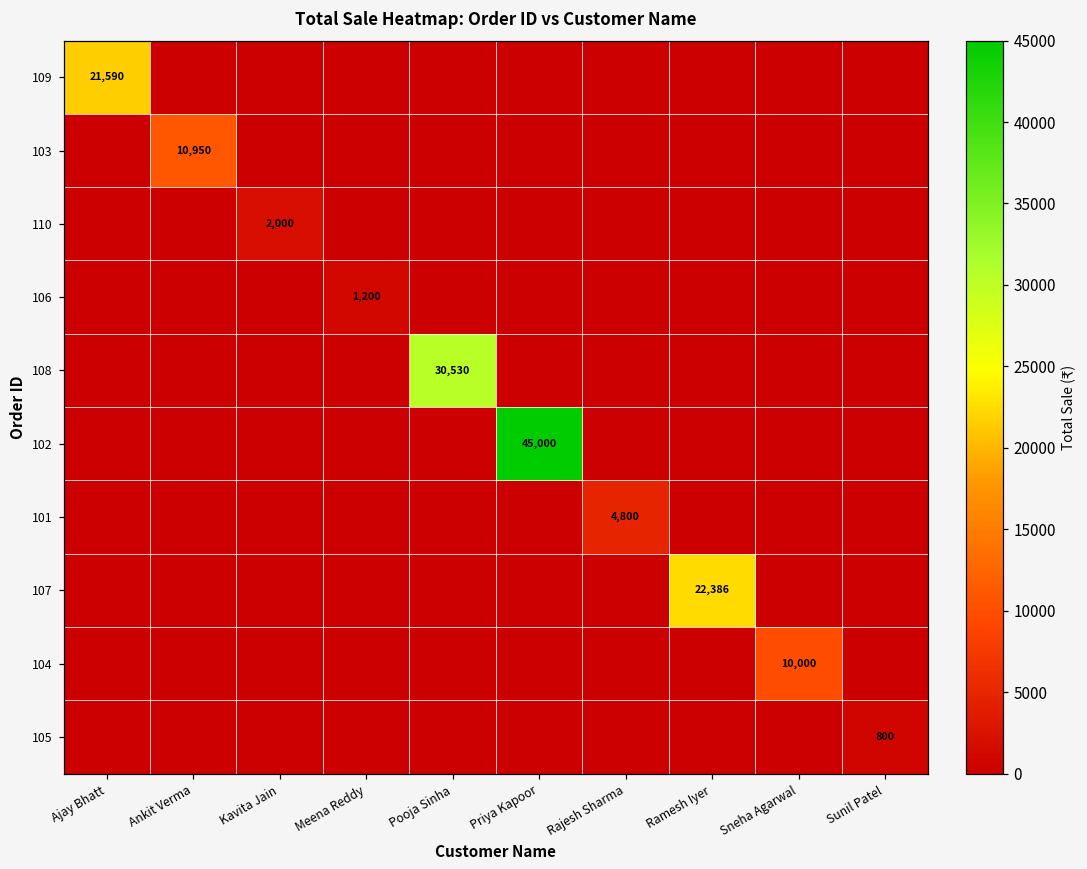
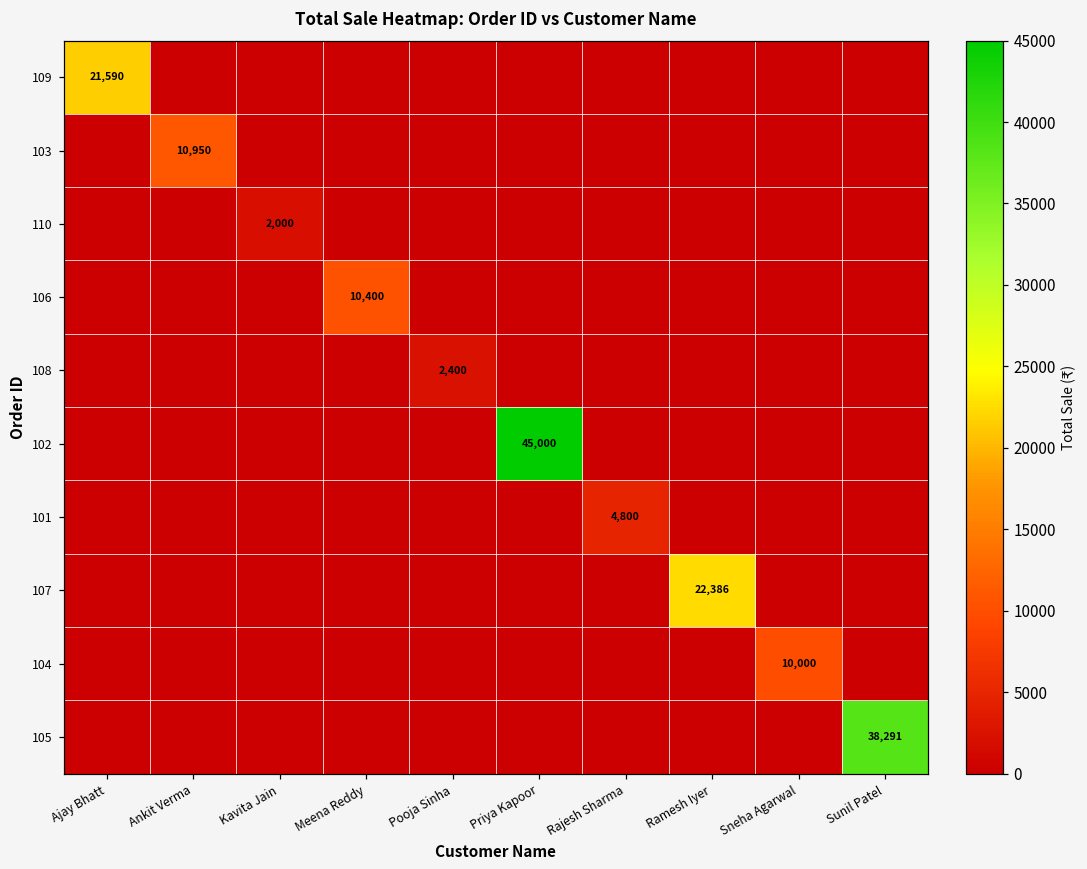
106, Meena Reddy: 1,200 -> 10,400
108, Pooja Sinha: 30,530 -> 2,400
105, Sunil Patel: 800 -> 38,291
